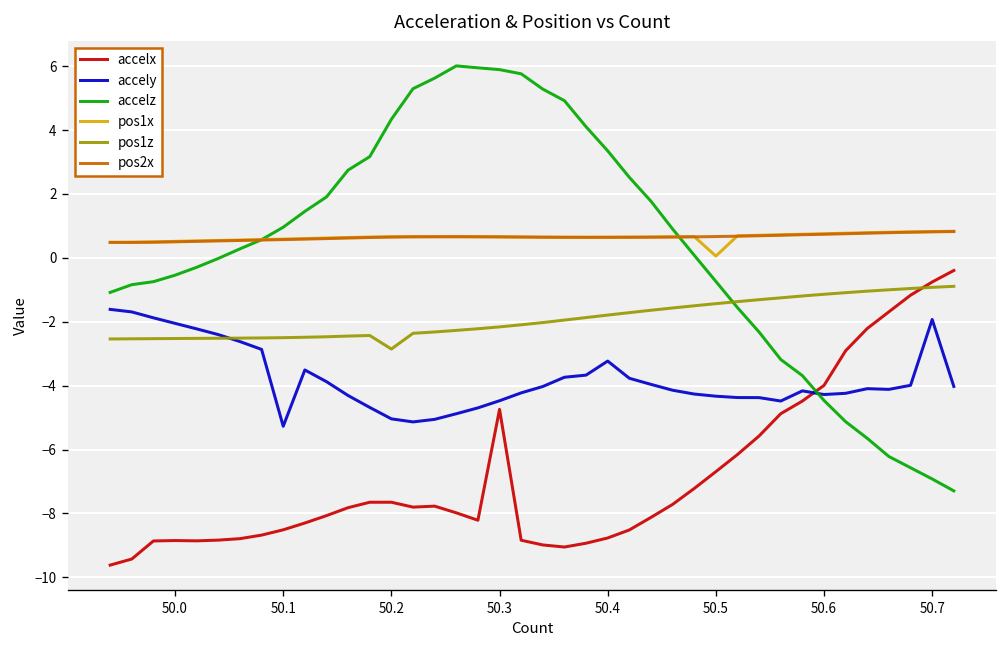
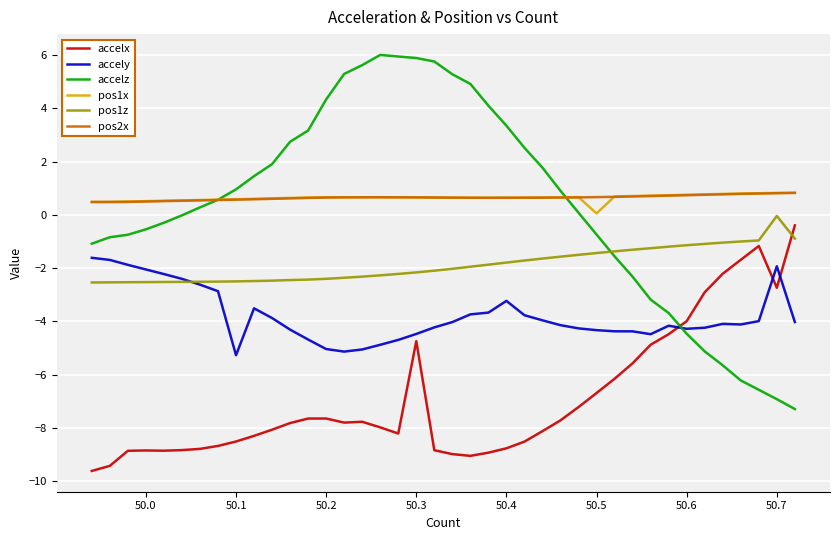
pos1z, 50.2: -2.9 -> -2.4
accelx, 50.7: -0.8 -> -2.7
pos1z, 50.7: -0.9 -> 0.0
